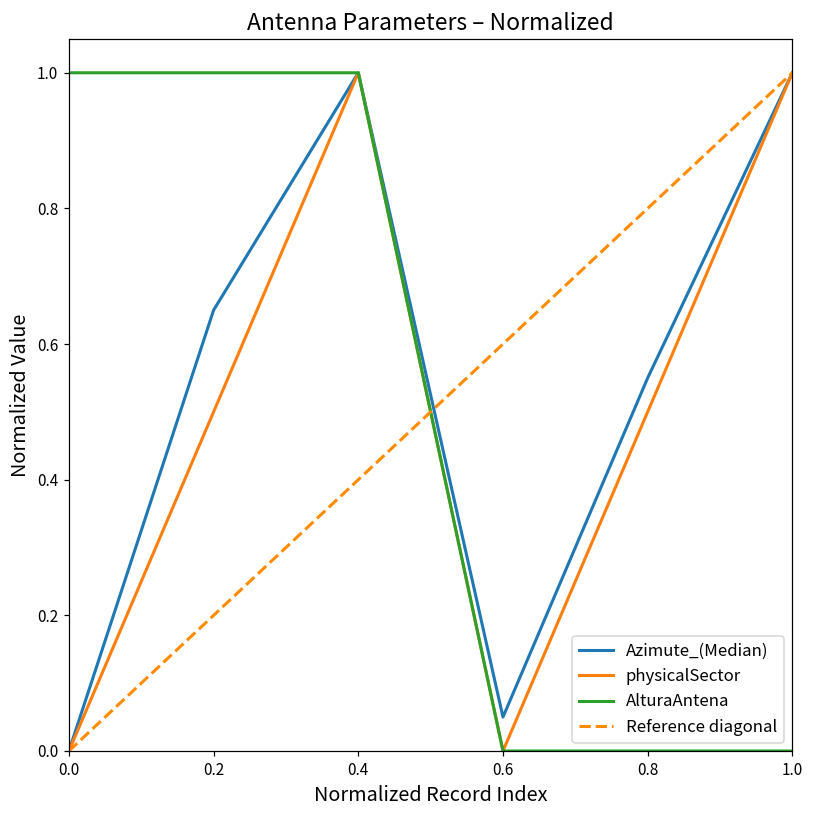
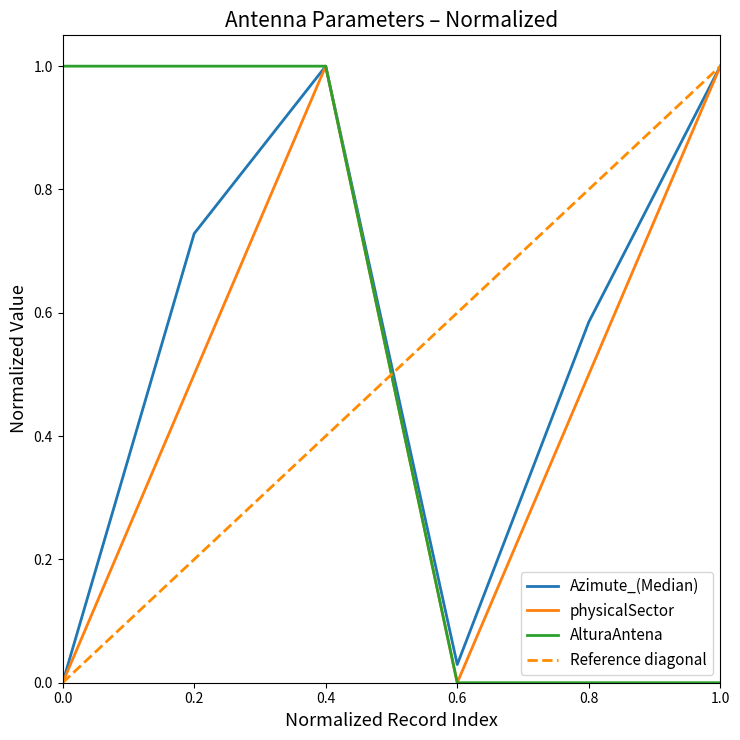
Azimute_(Median), 0.2: 0.65 -> 0.73
Azimute_(Median), 0.6: 0.05 -> 0.03
Azimute_(Median), 0.8: 0.55 -> 0.59
